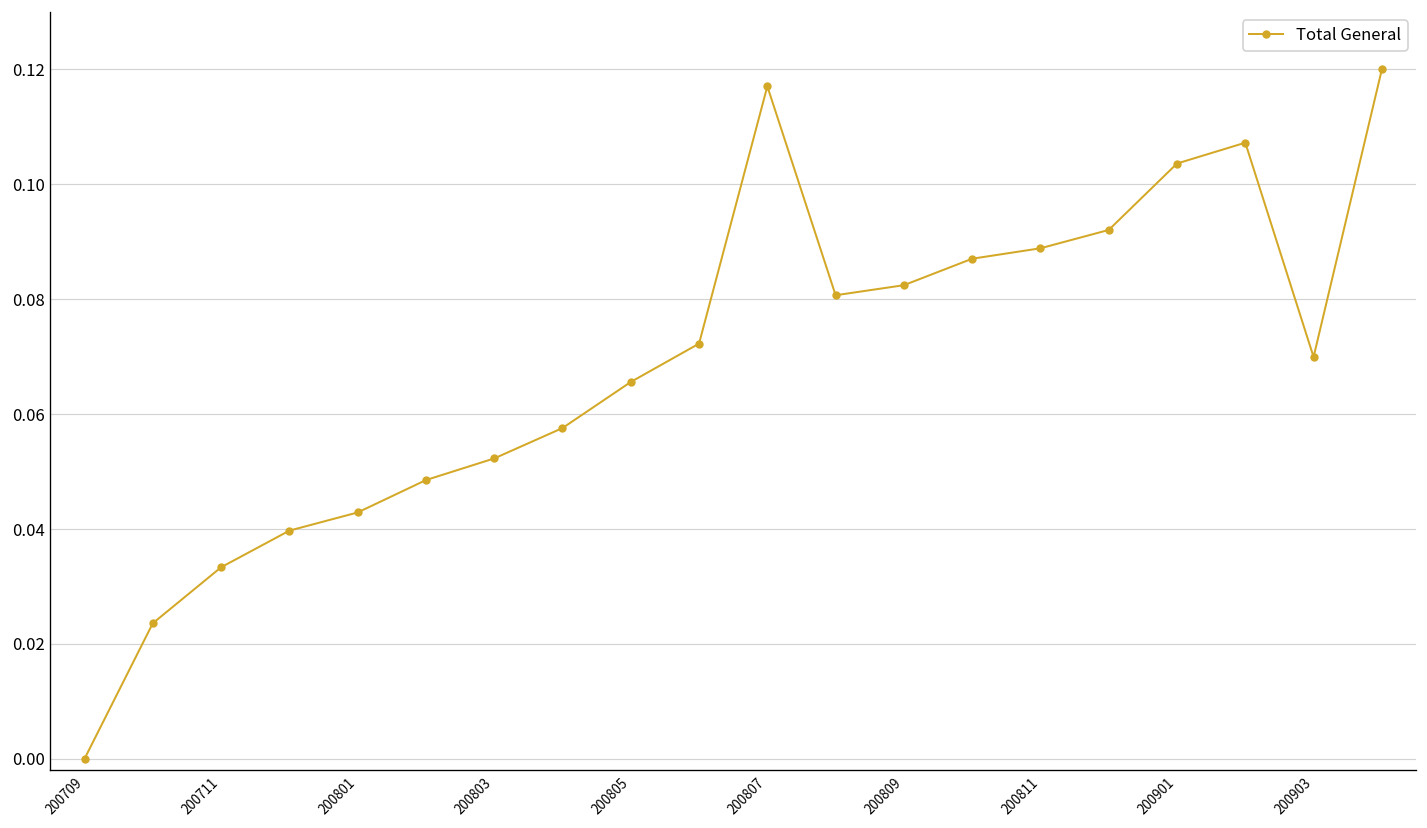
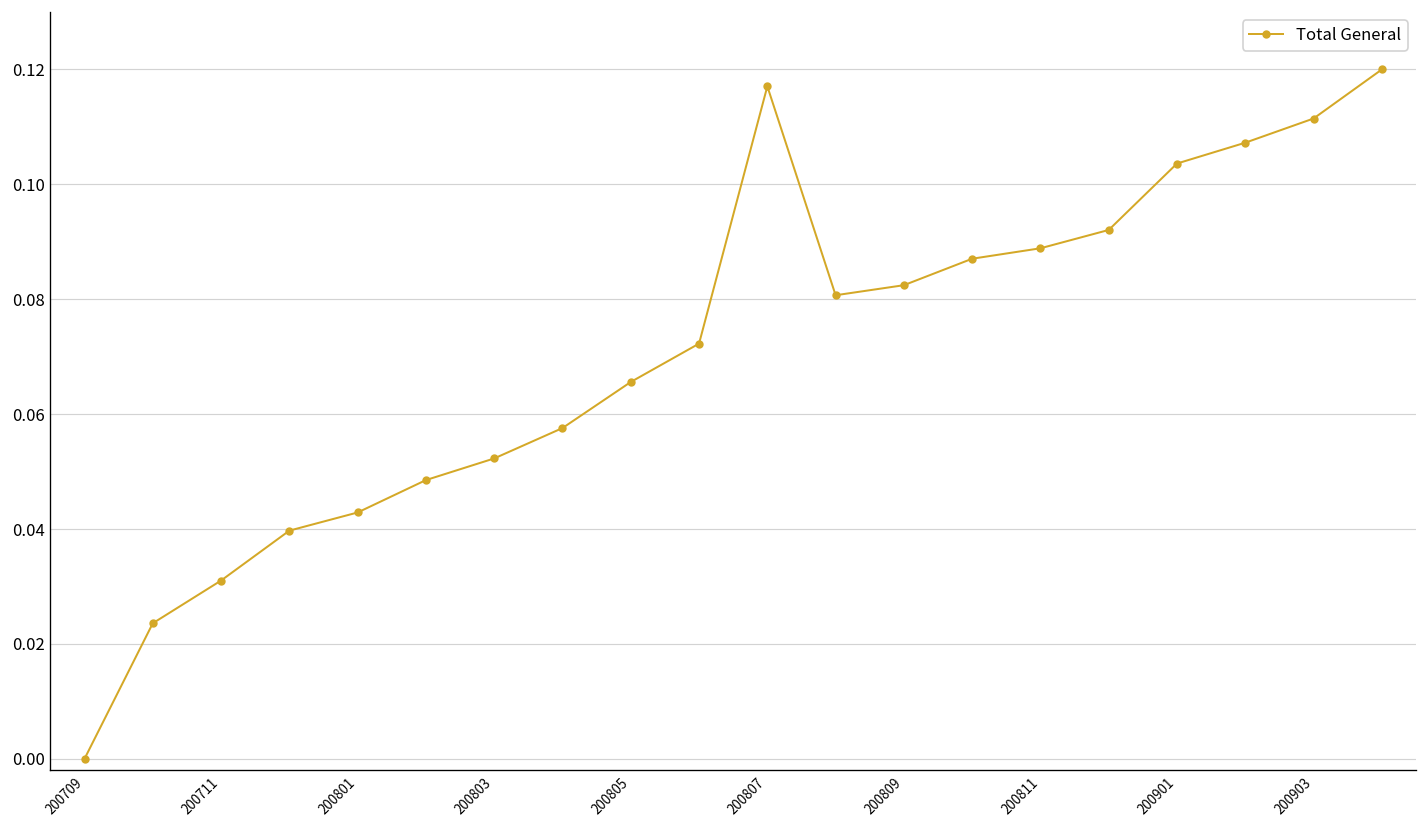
200711: 0.033 -> 0.031
200903: 0.070 -> 0.111
